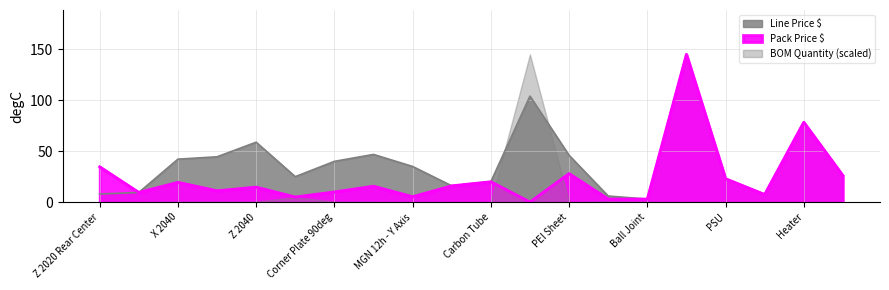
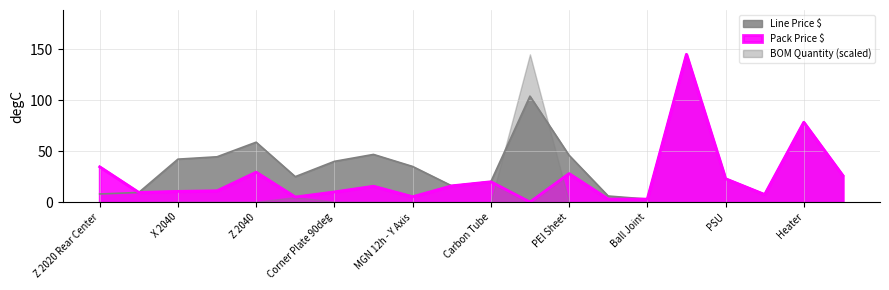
Pack Price $, X 2040: 19 -> 11
Pack Price $, Z 2040: 15 -> 29
